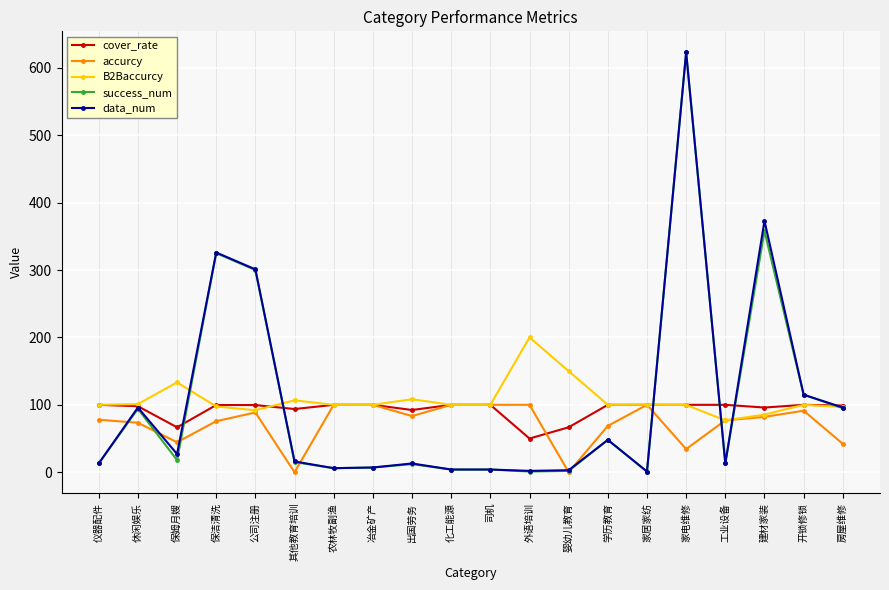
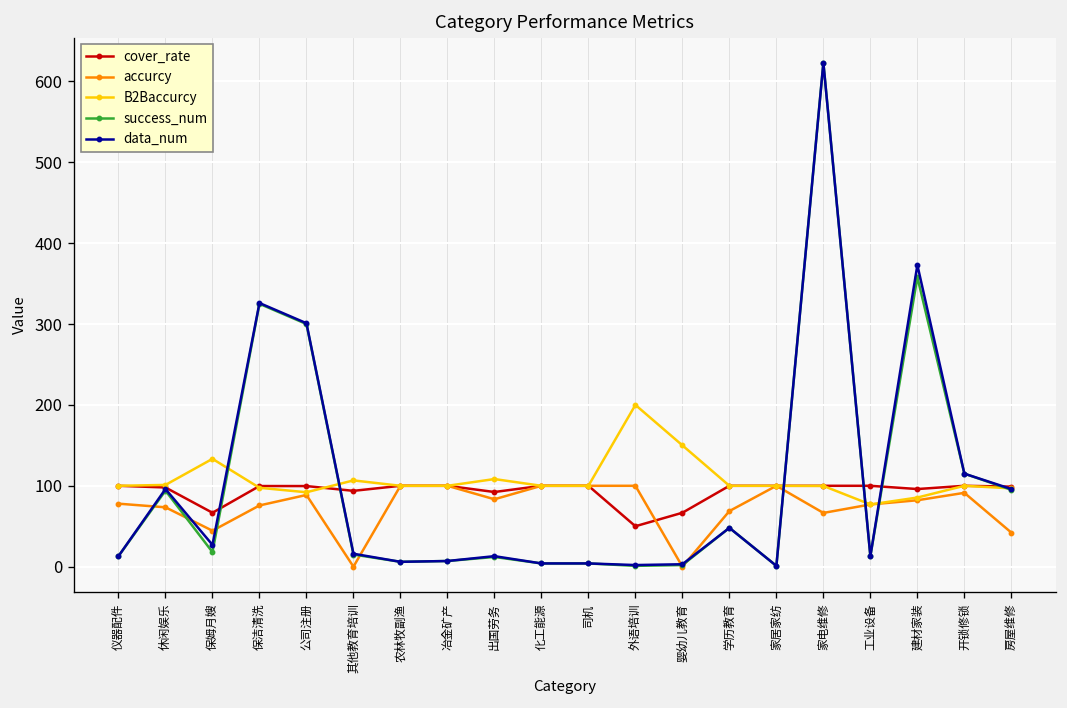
accurcy, 家电维修: 30 -> 70
